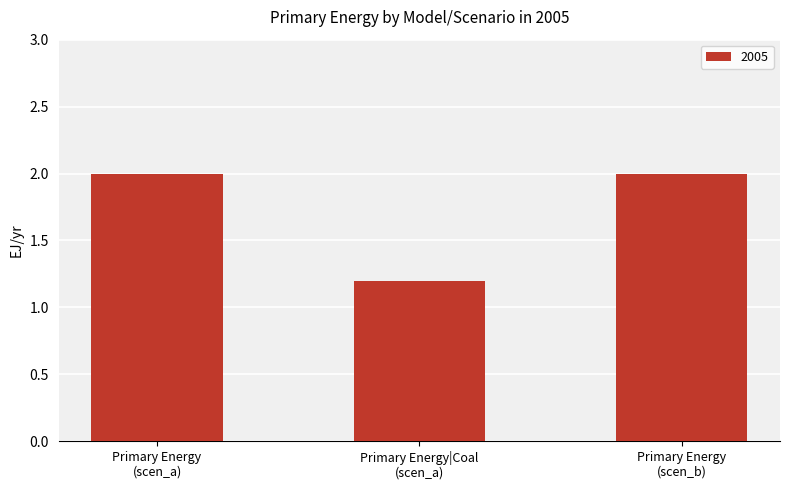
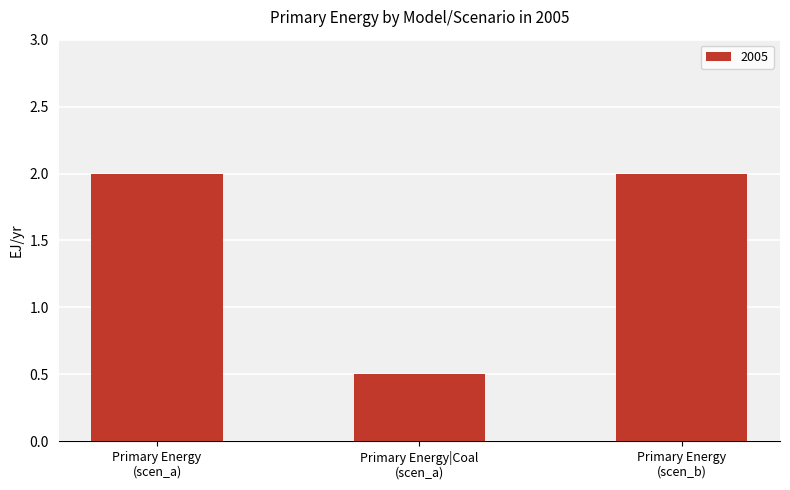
Primary Energy|Coal (scen_a): 1.2 -> 0.5
